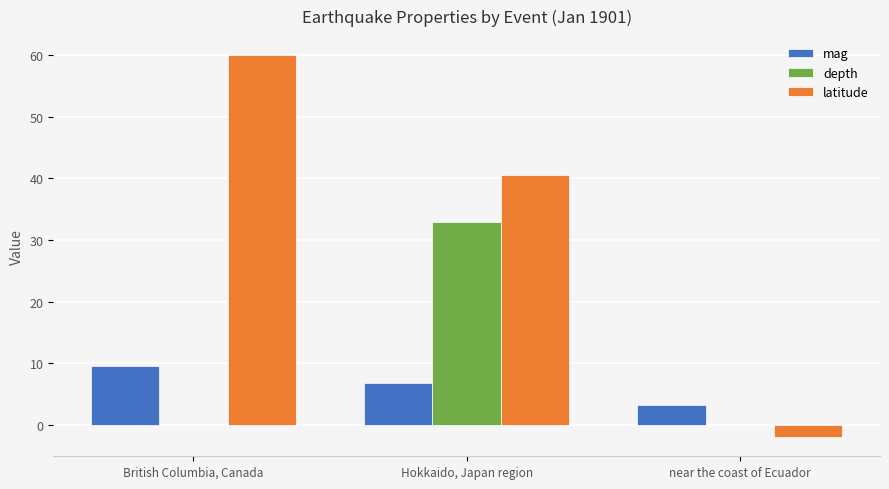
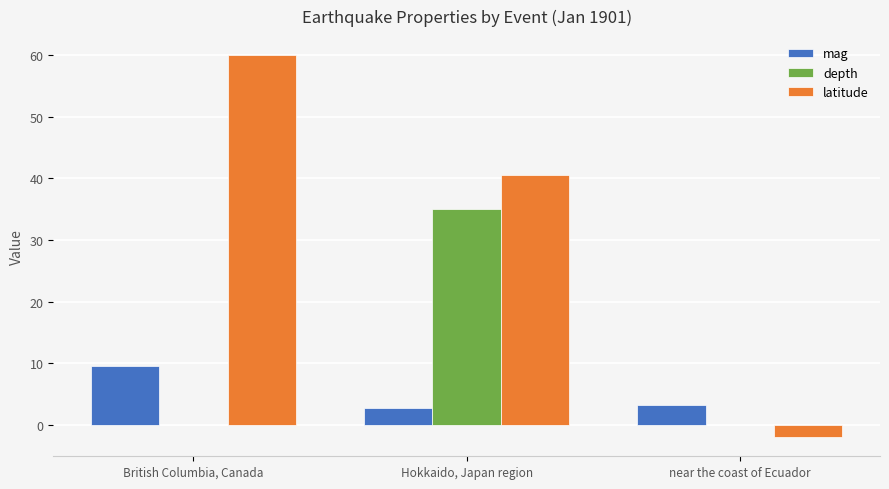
mag, Hokkaido, Japan region: 7 -> 3
depth, Hokkaido, Japan region: 33 -> 35
